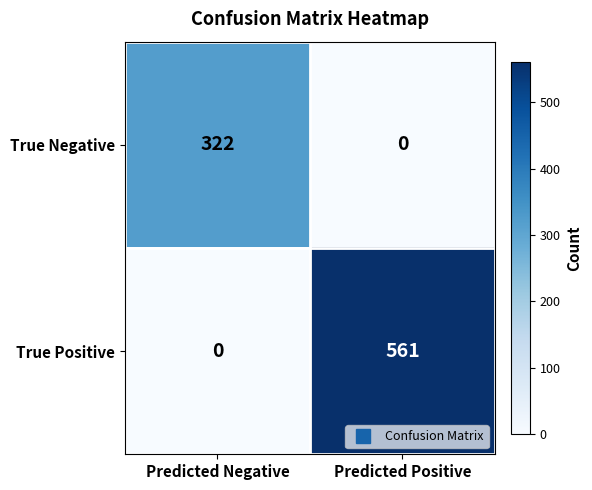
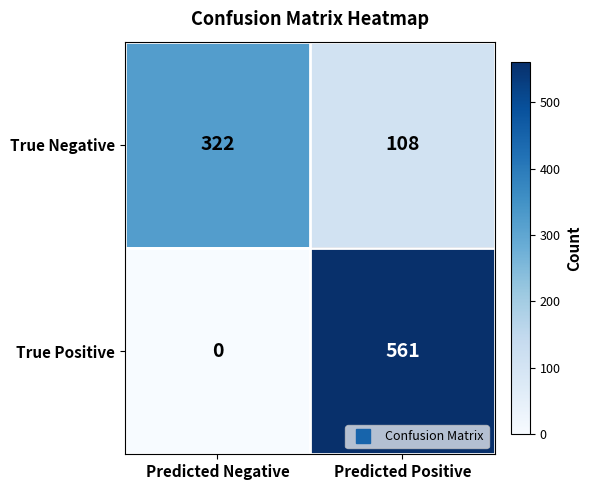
True Negative, Predicted Positive: 0 -> 108
